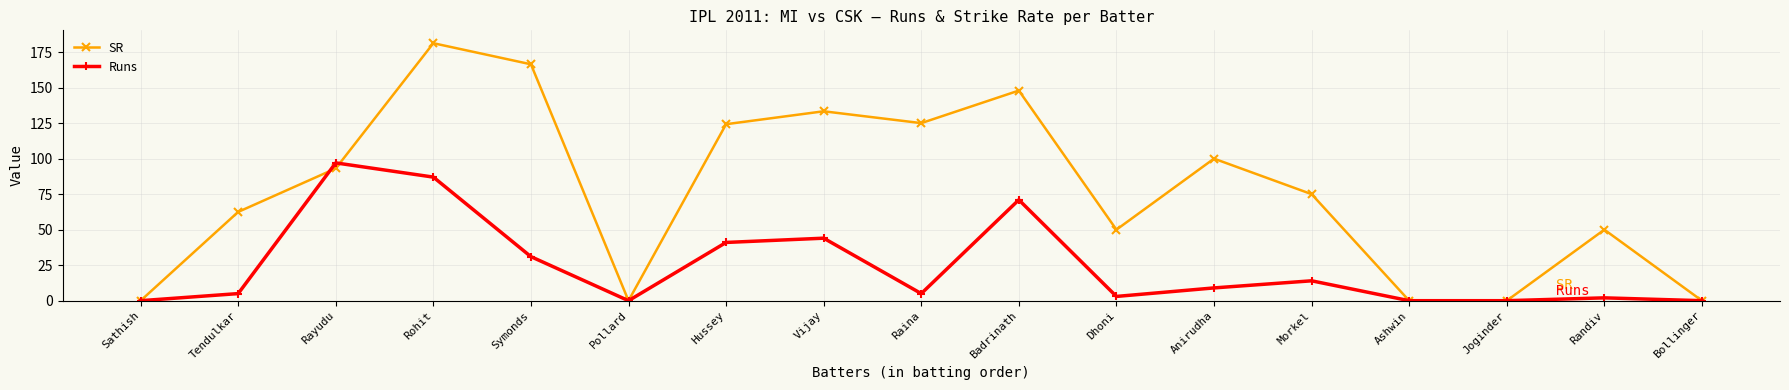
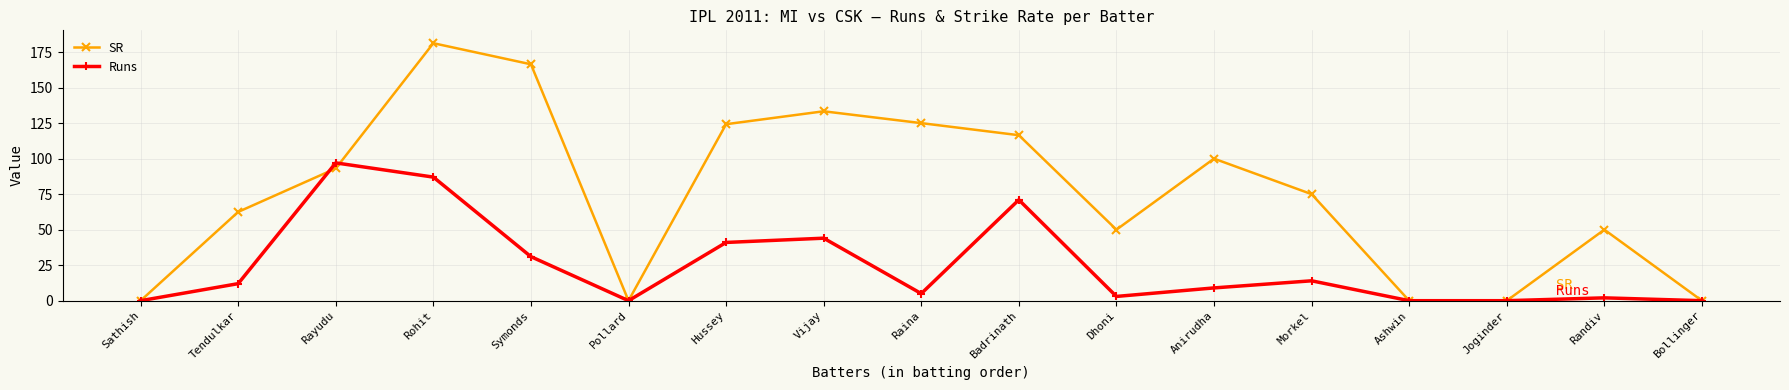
Runs, Tendulkar: 5 -> 12
SR, Badrinath: 148 -> 116
